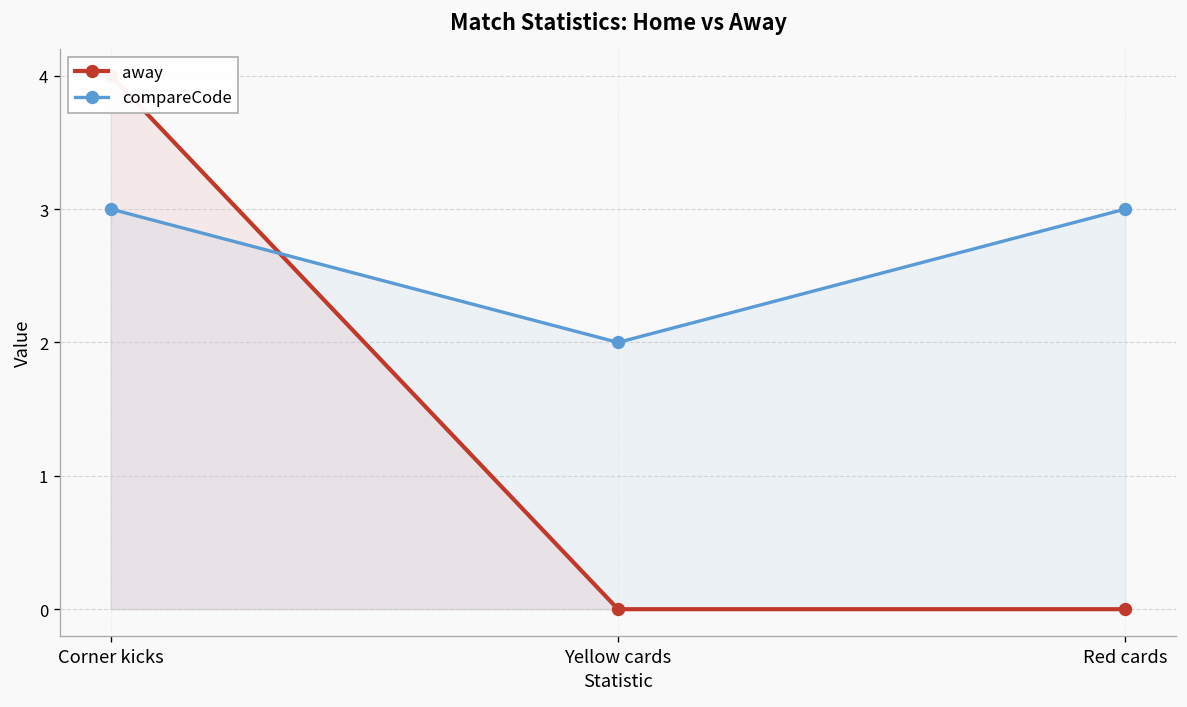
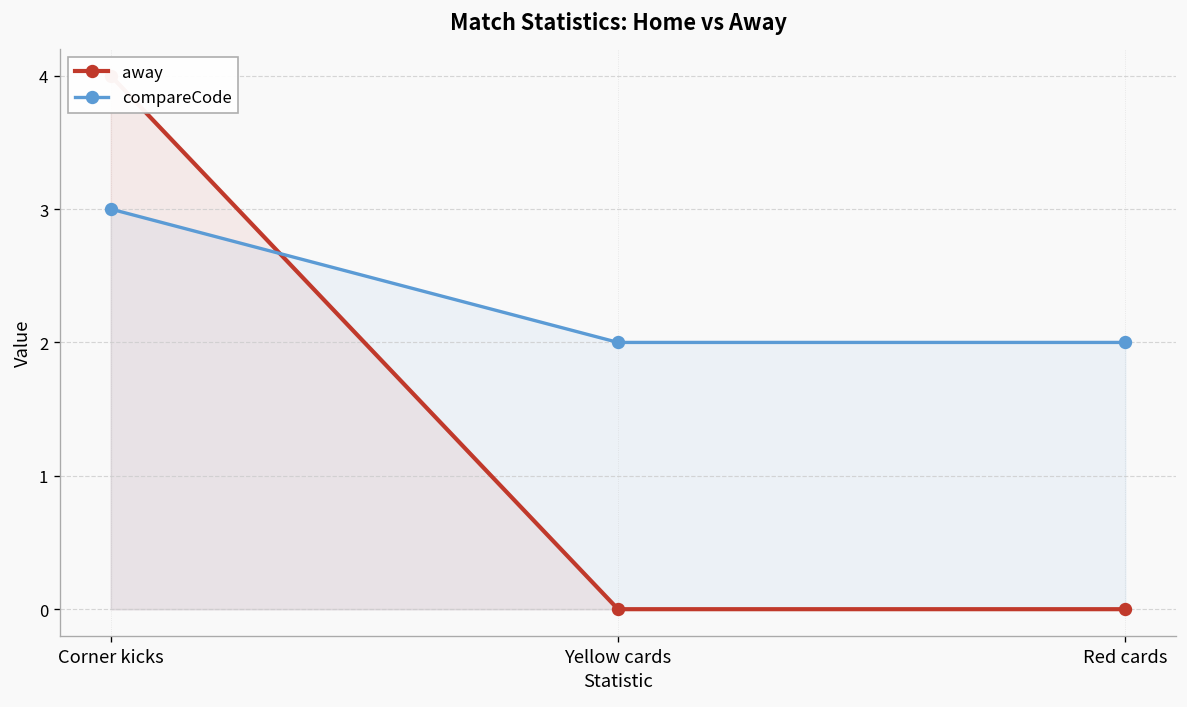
compareCode, Red cards: 3 -> 2
